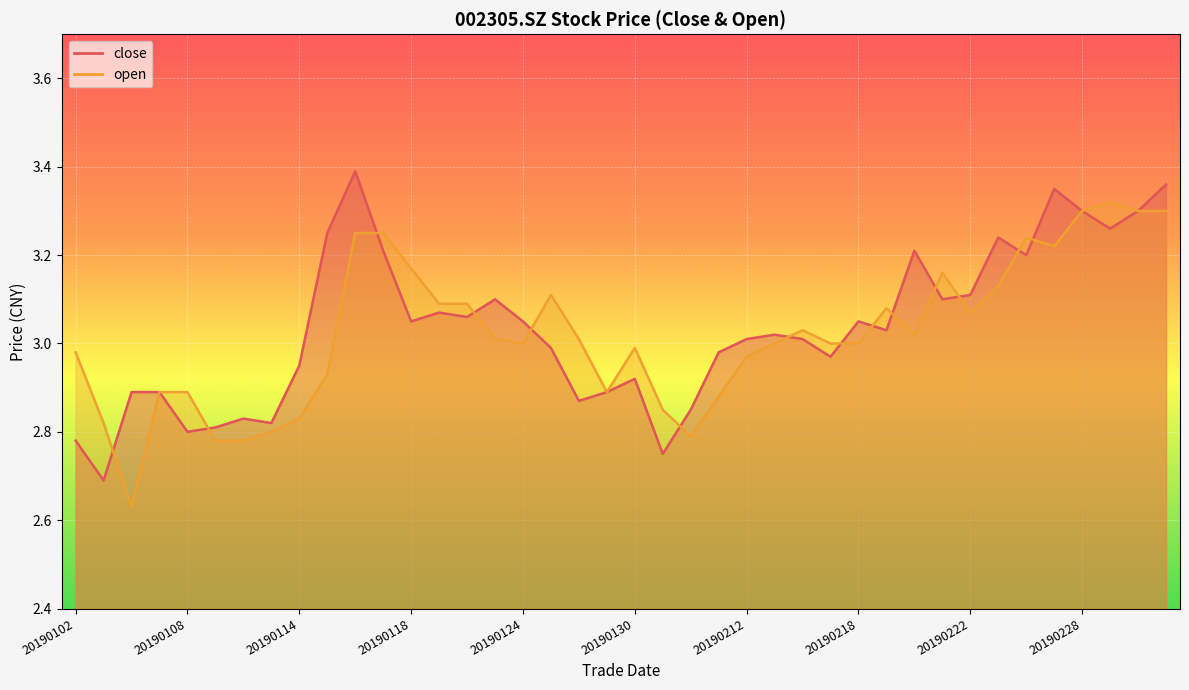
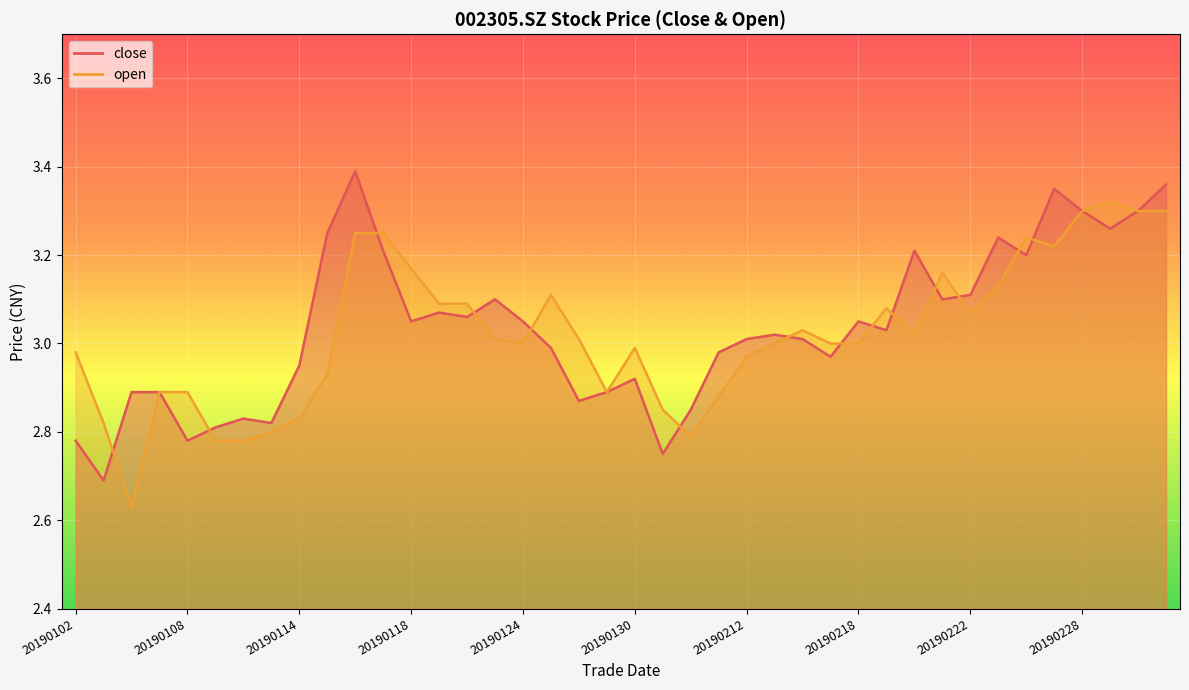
close, 20190108: 2.80 -> 2.78
